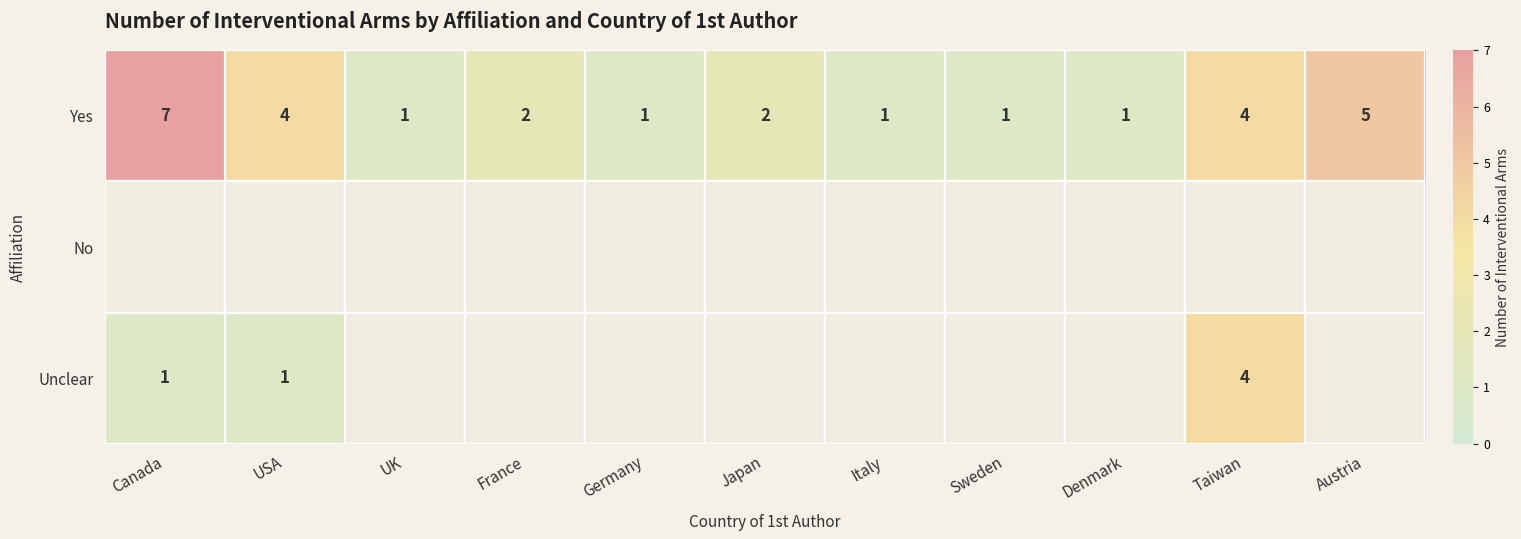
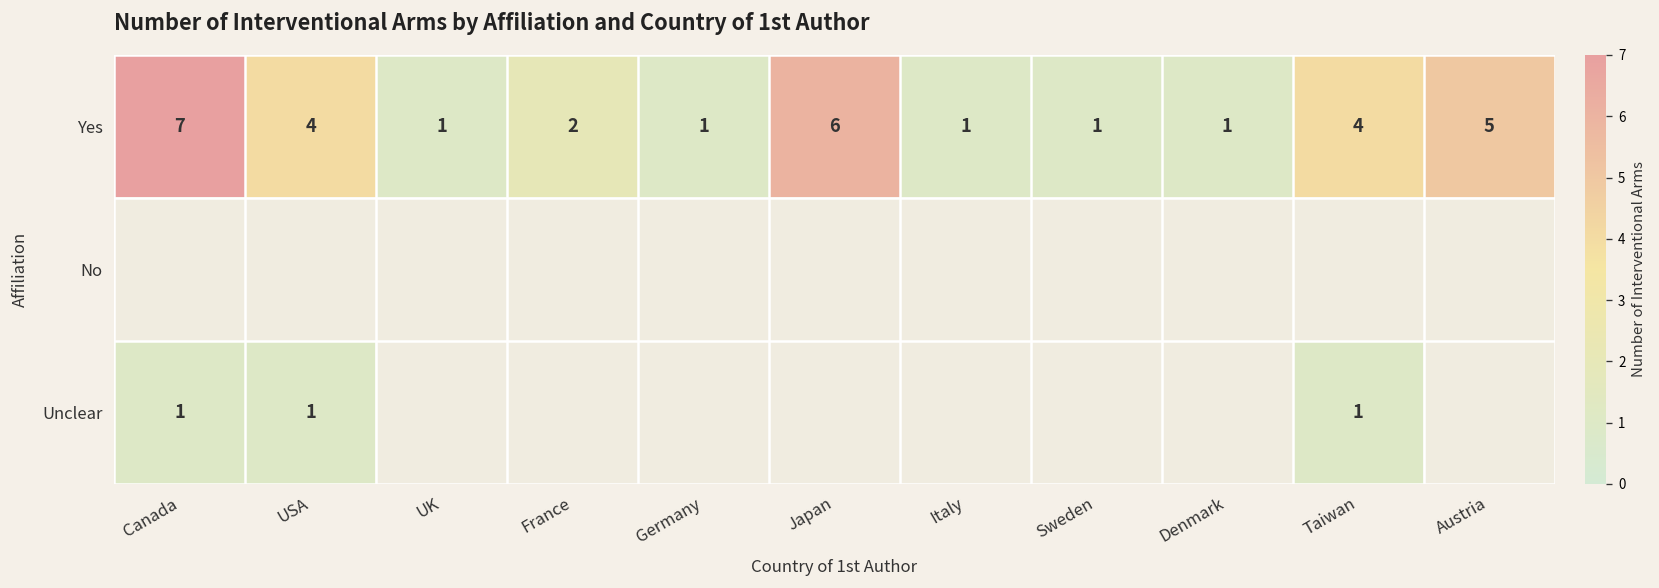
Yes, Japan: 2 -> 6
Unclear, Taiwan: 4 -> 1
